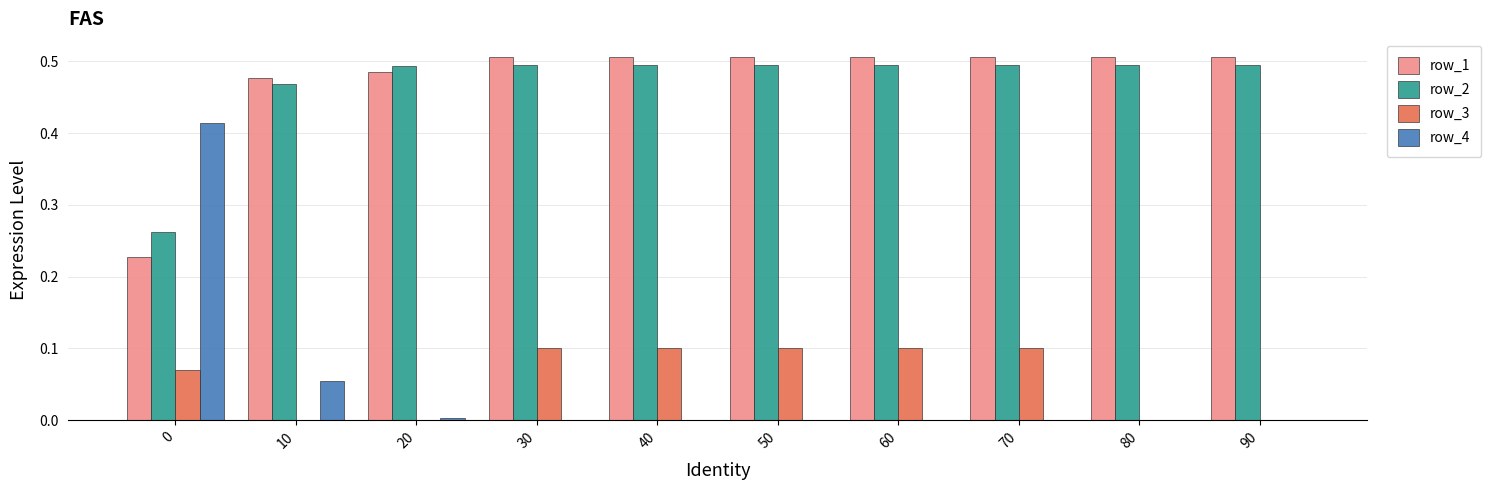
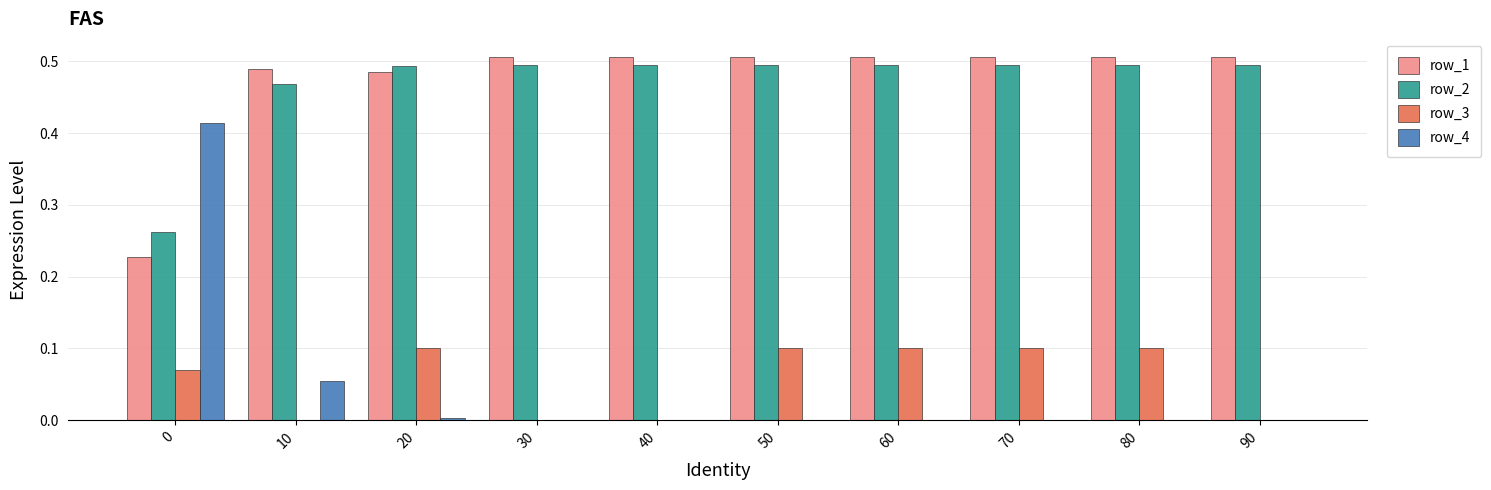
row_1, 10: 0.48 -> 0.49
row_3, 20: 0.0 -> 0.1
row_3, 30: 0.1 -> 0.0
row_3, 40: 0.1 -> 0.0
row_3, 80: 0.0 -> 0.1
